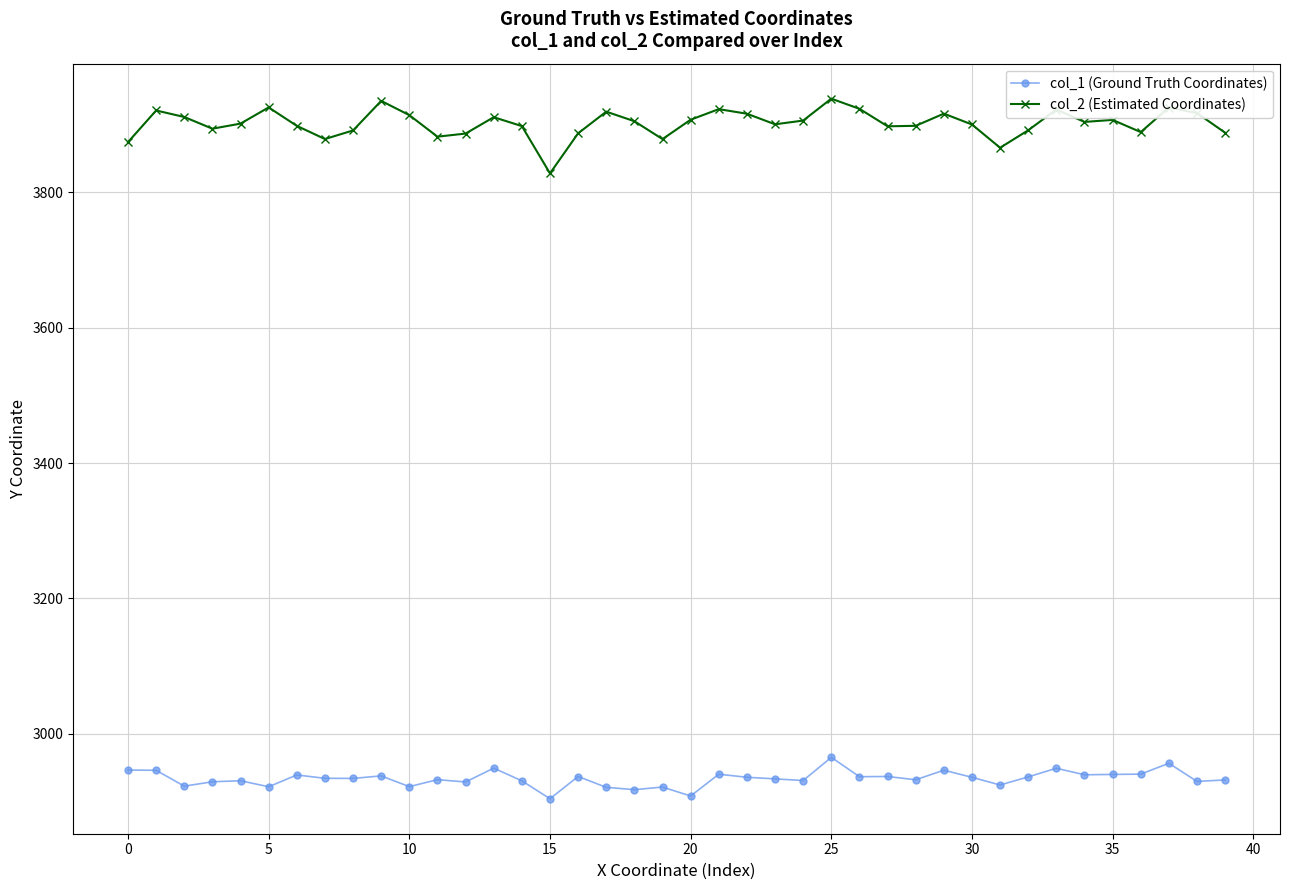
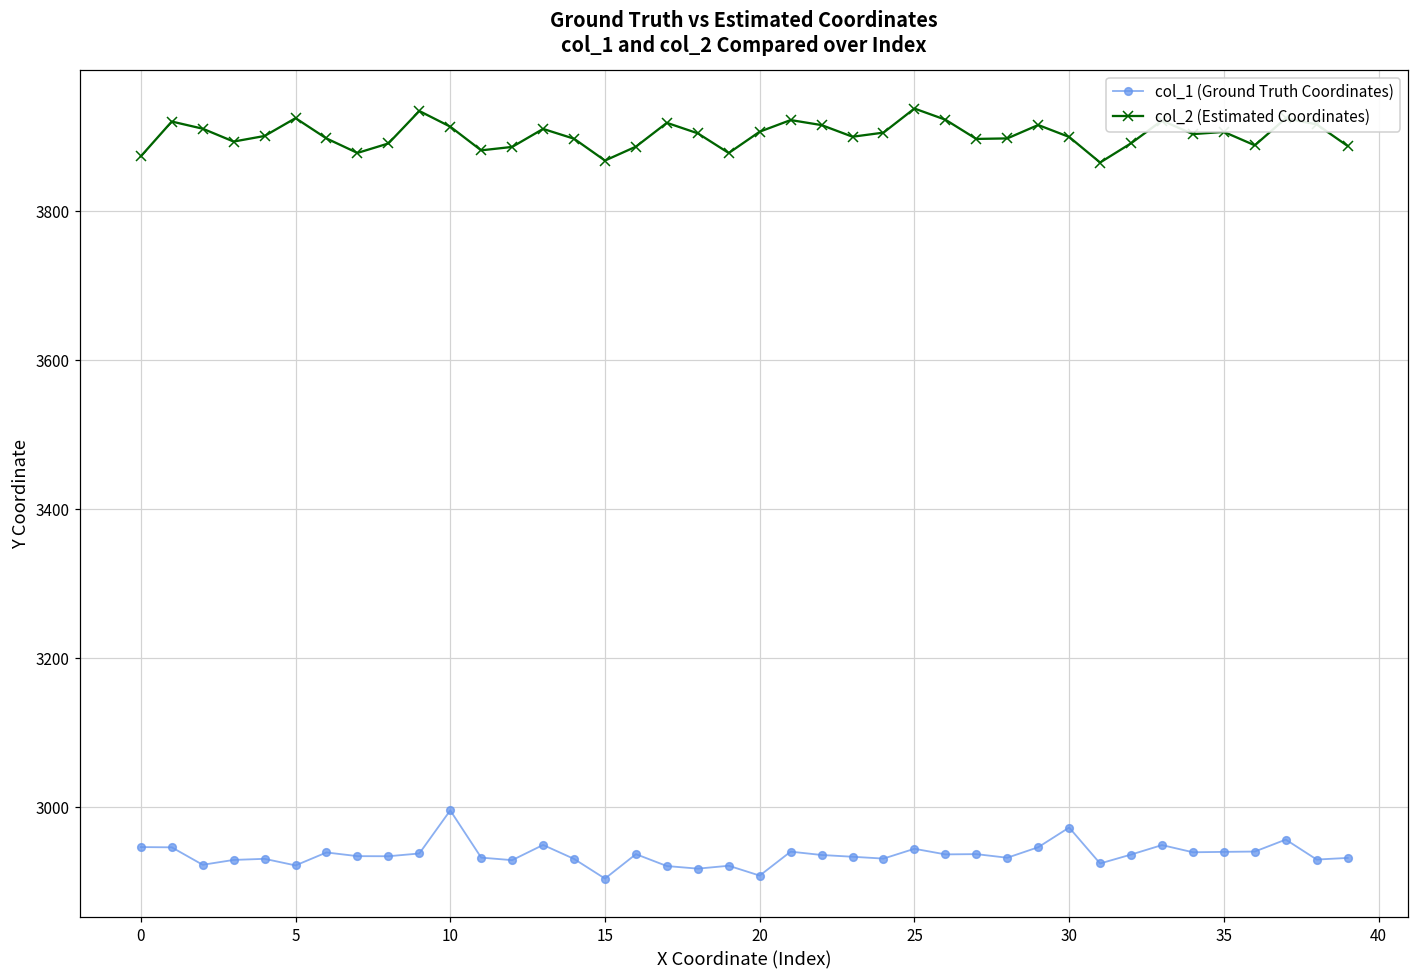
col_1 (Ground Truth Coordinates), 10: 2920 -> 3000
col_2 (Estimated Coordinates), 15: 3830 -> 3870
col_1 (Ground Truth Coordinates), 25: 2970 -> 2940
col_1 (Ground Truth Coordinates), 30: 2940 -> 2970
